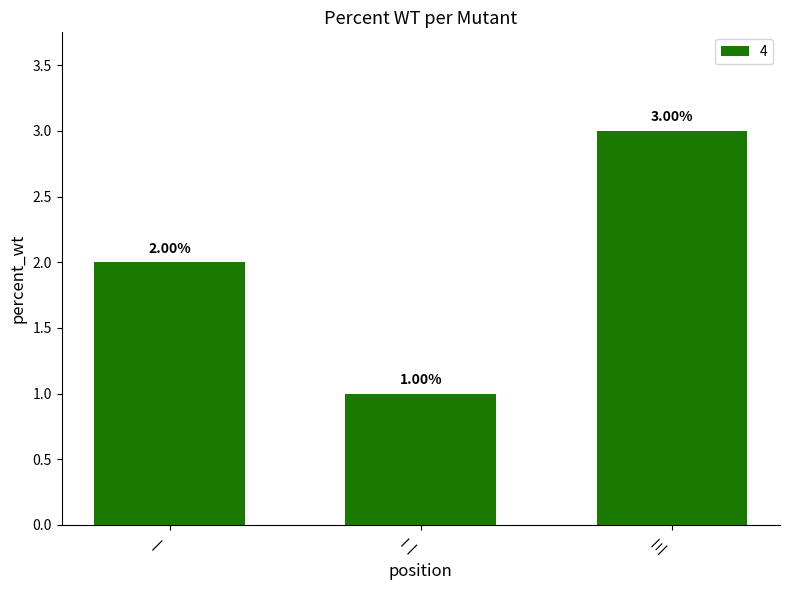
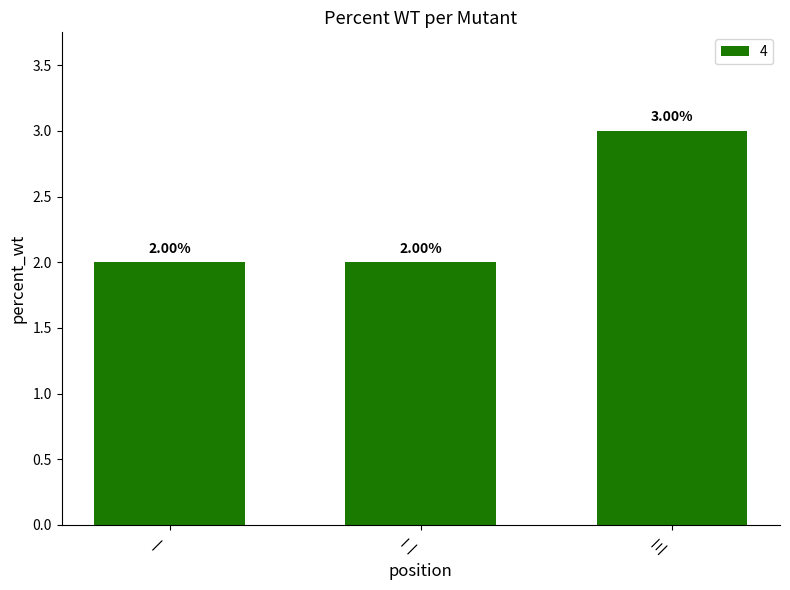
二: 1.00% -> 2.00%
